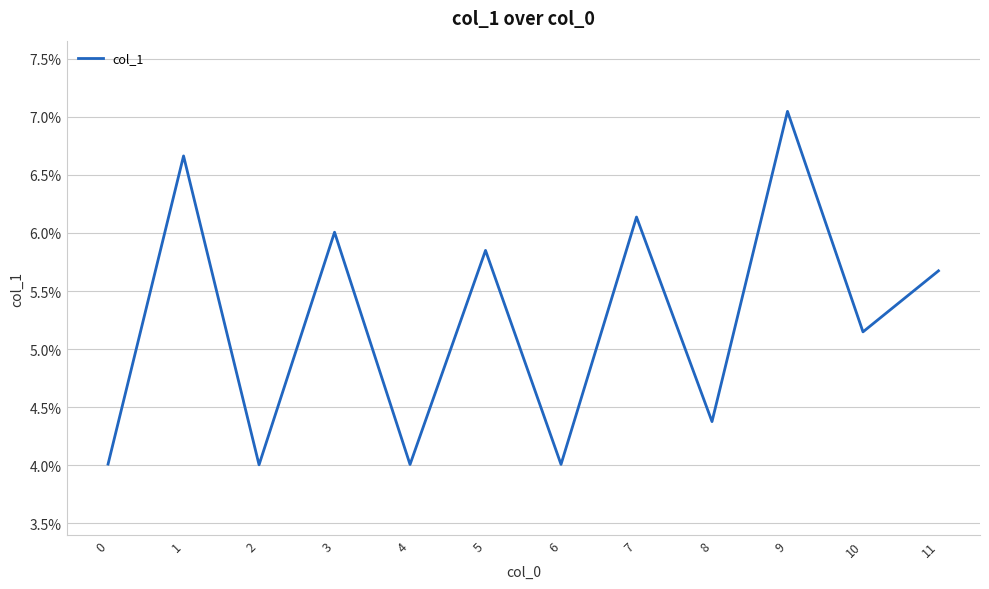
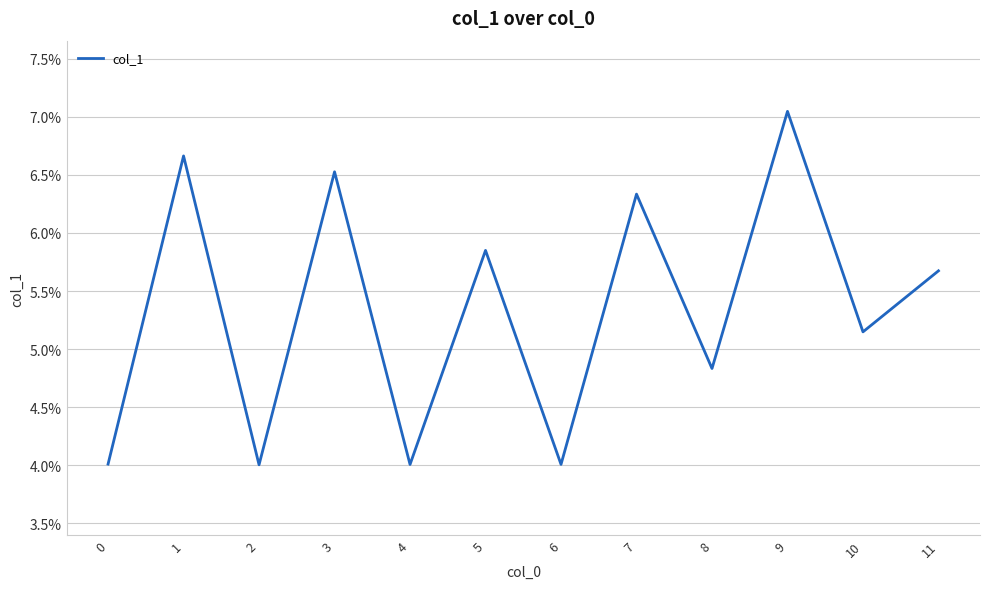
3: 6.01% -> 6.53%
7: 6.14% -> 6.33%
8: 4.38% -> 4.83%
